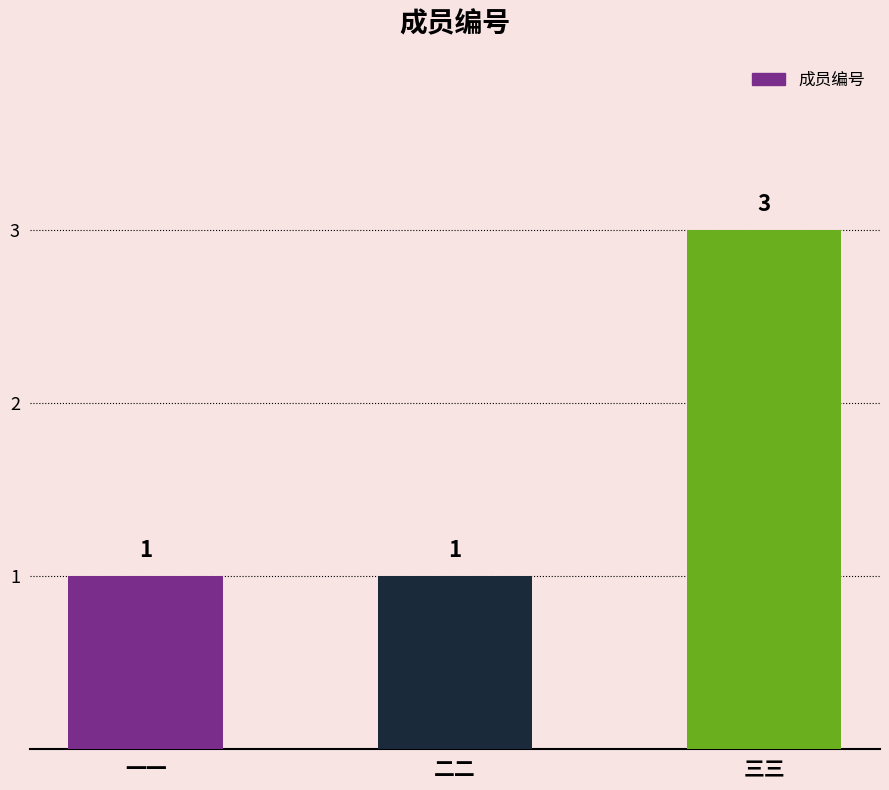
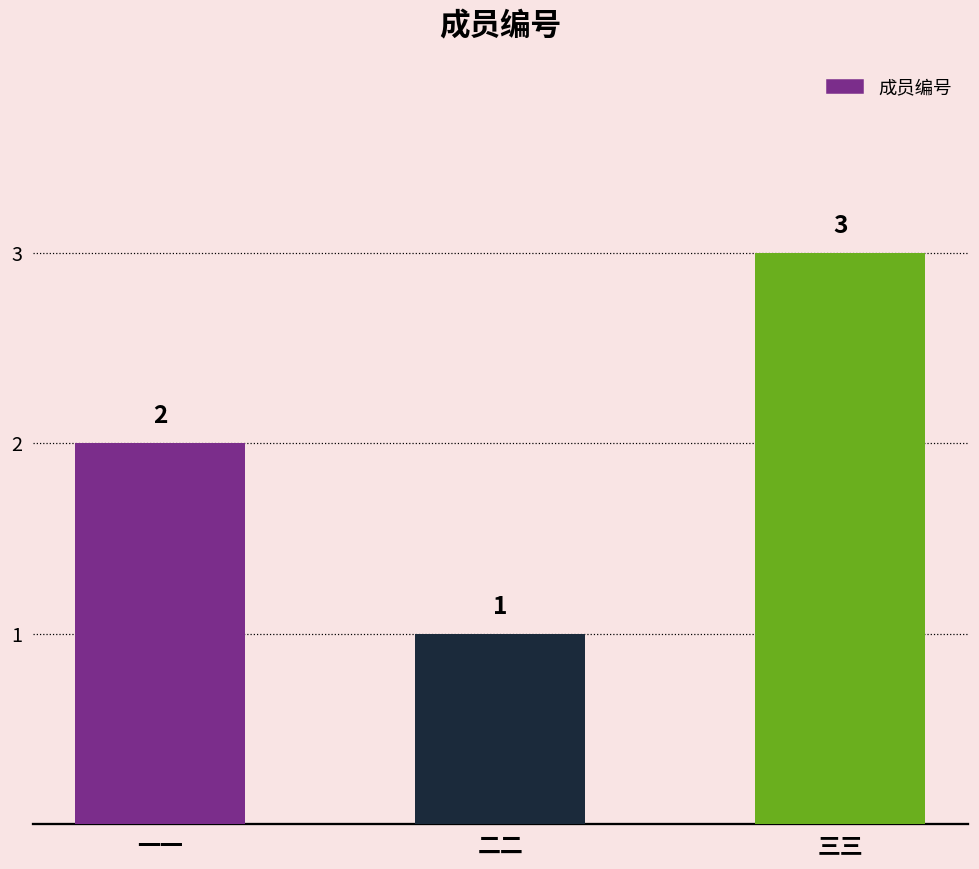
一一: 1 -> 2
